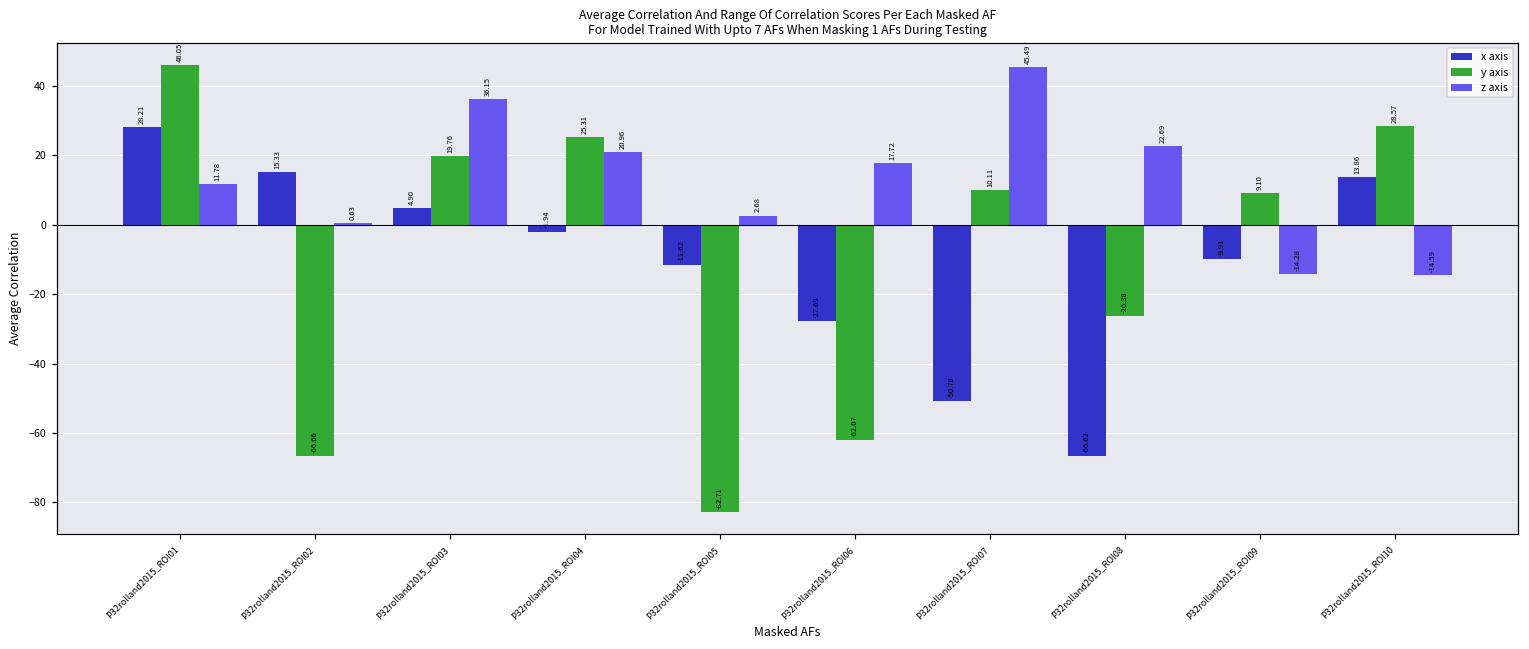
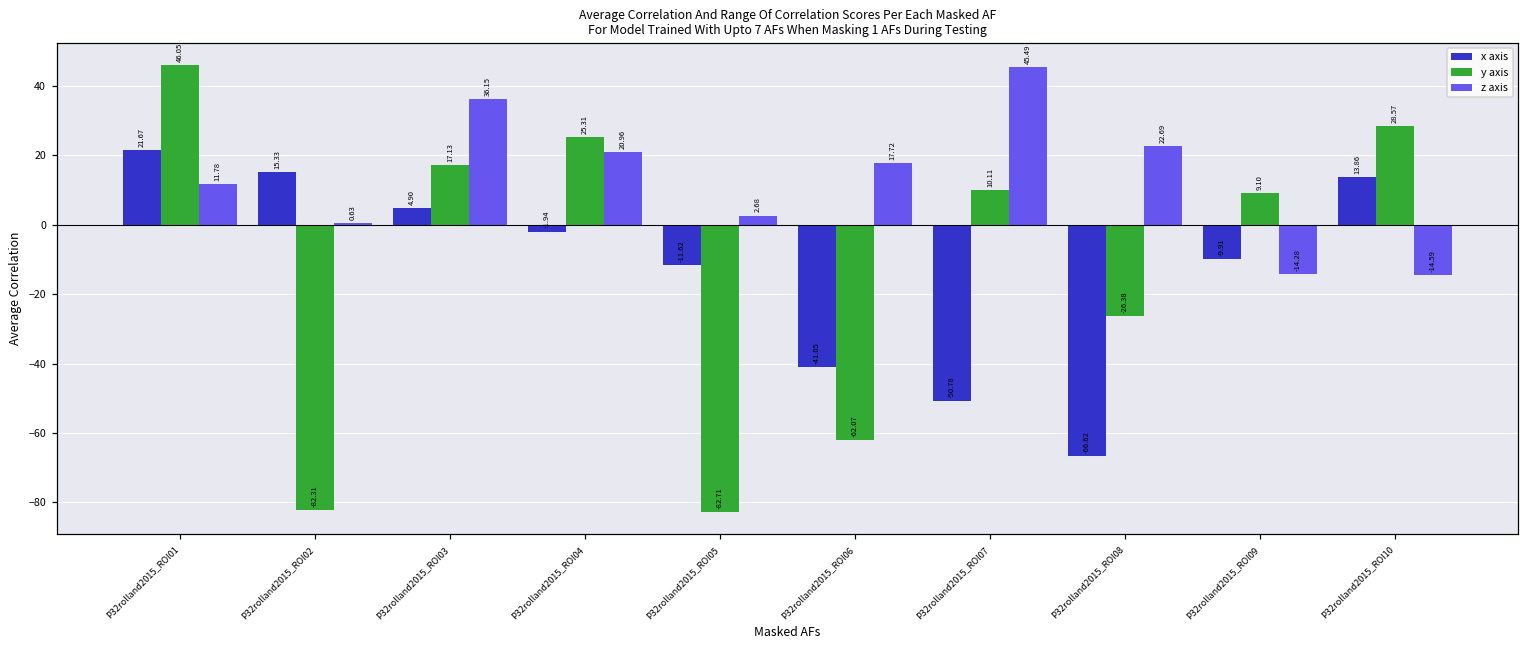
x axis, P32rolland2015_ROI01: 28.21 -> 21.67
y axis, P32rolland2015_ROI02: -66.66 -> -82.31
y axis, P32rolland2015_ROI03: 19.76 -> 17.13
x axis, P32rolland2015_ROI06: -27.69 -> -41.05
